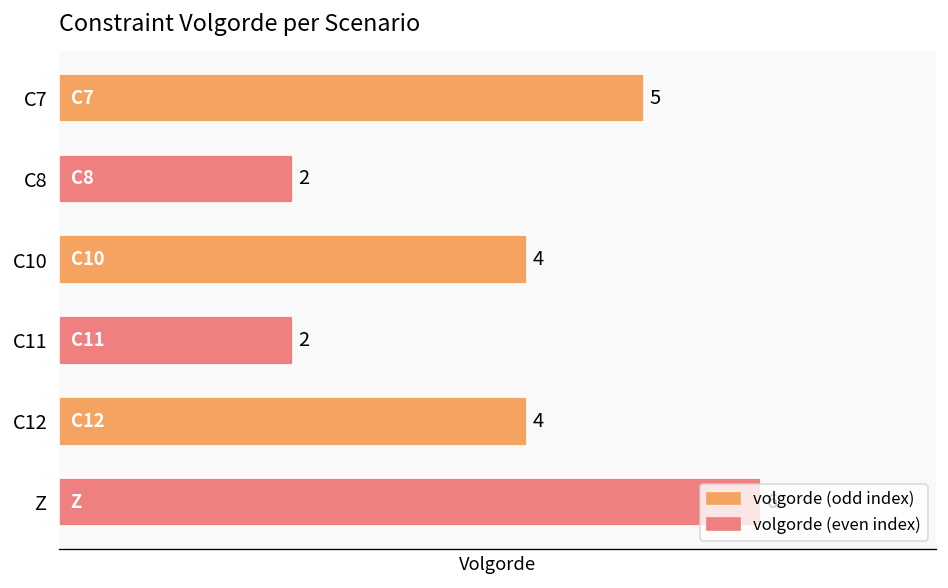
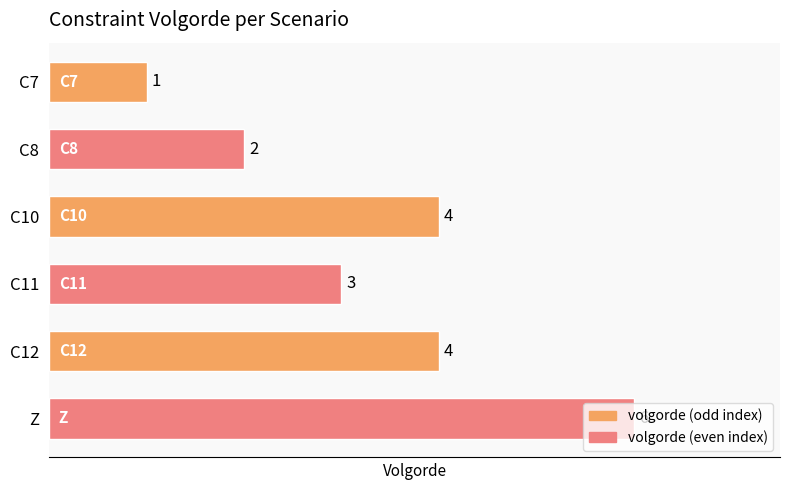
C7: 5 -> 1
C11: 2 -> 3
